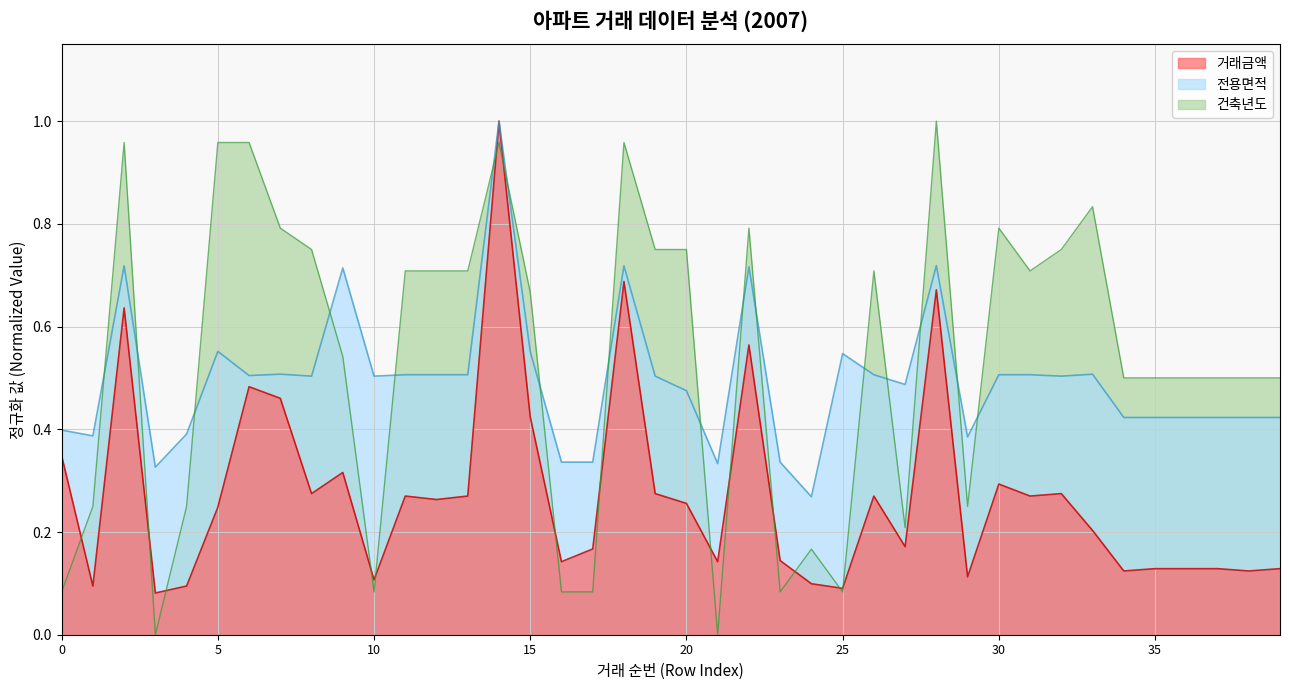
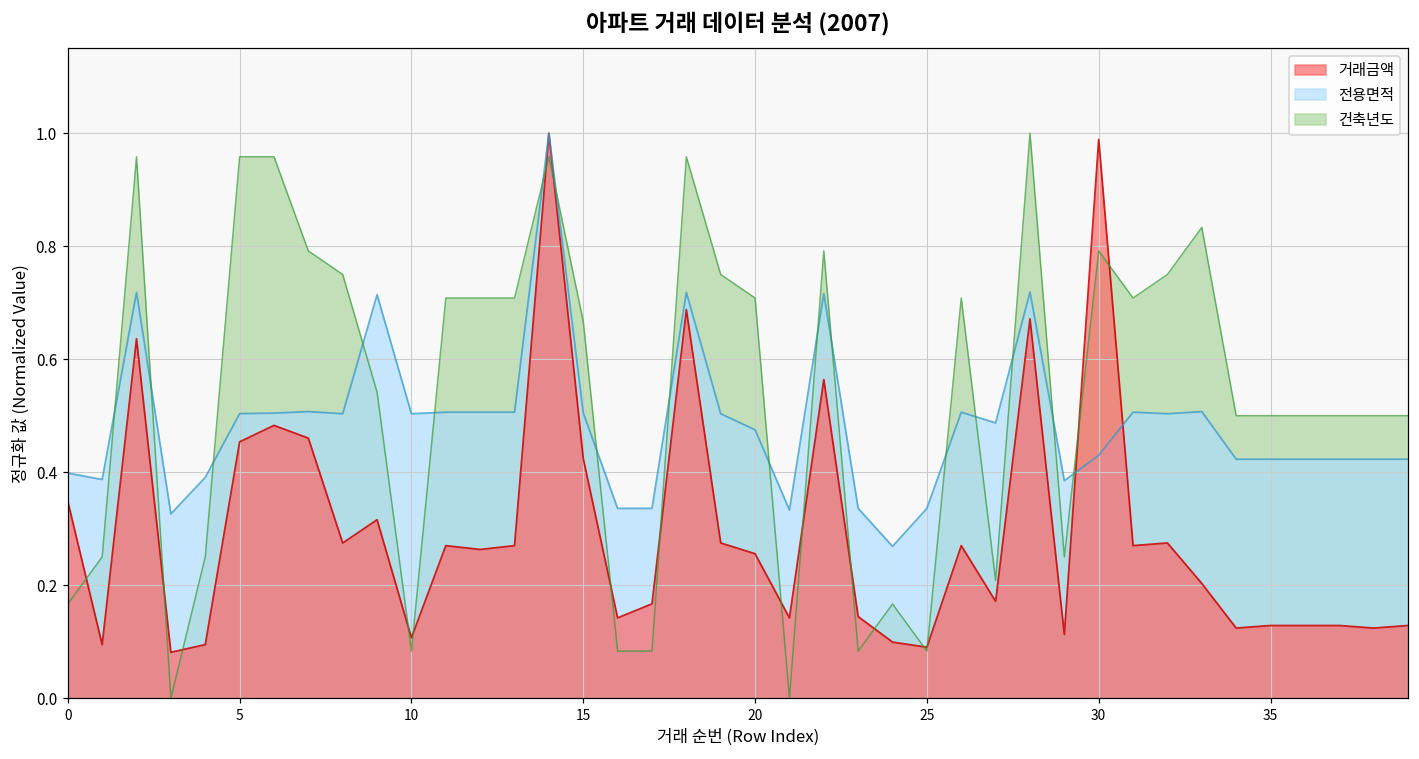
건축년도, 0: 0.08 -> 0.17
전용면적, 5: 0.55 -> 0.50
거래금액, 5: 0.25 -> 0.45
전용면적, 15: 0.55 -> 0.50
건축년도, 20: 0.75 -> 0.71
전용면적, 25: 0.55 -> 0.34
전용면적, 30: 0.51 -> 0.43
거래금액, 30: 0.29 -> 0.99
